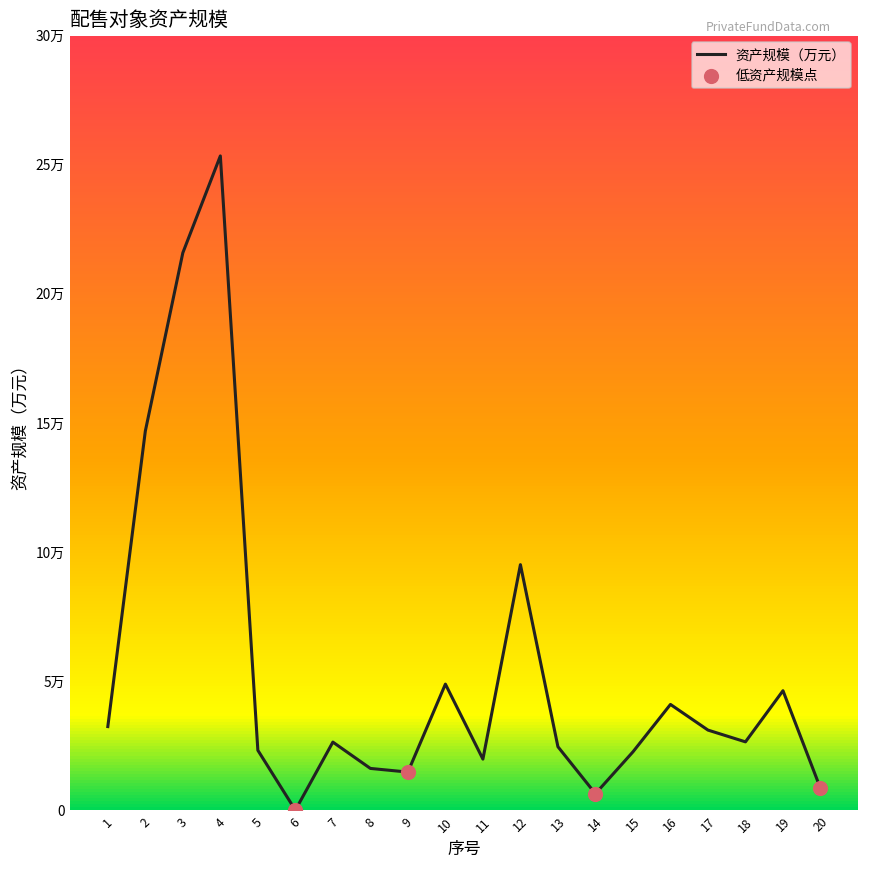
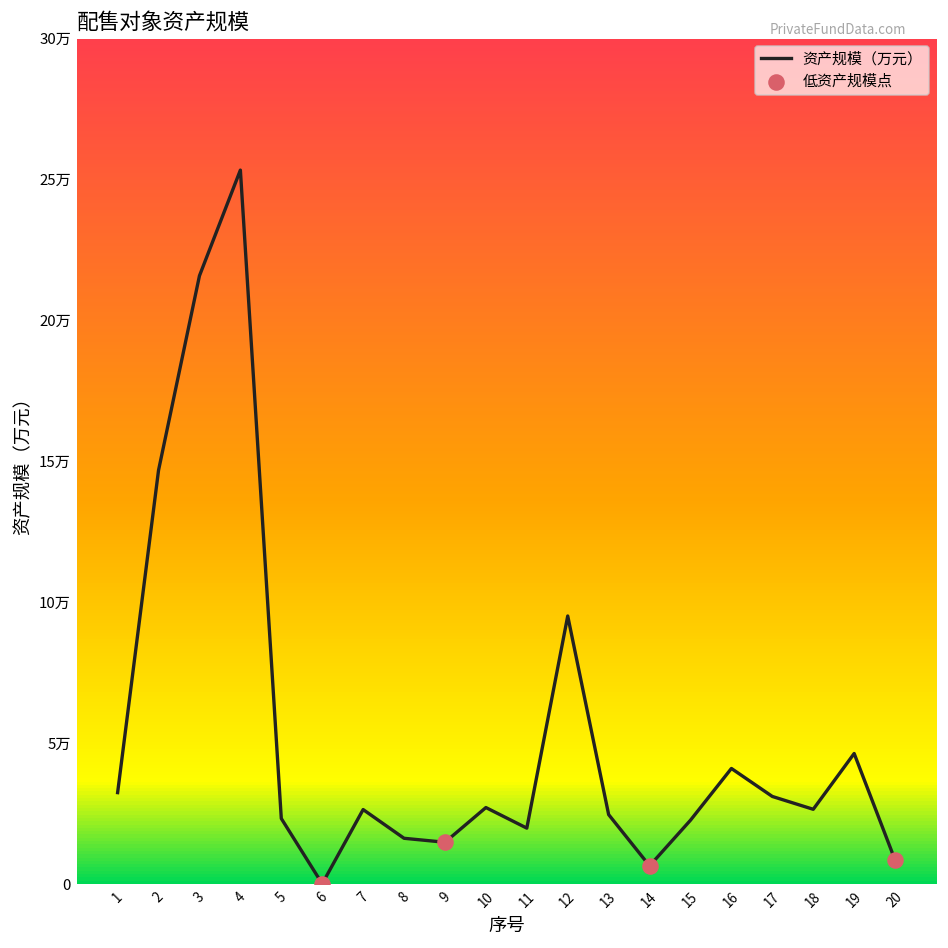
资产规模（万元）, 10: 4.9万 -> 2.7万
